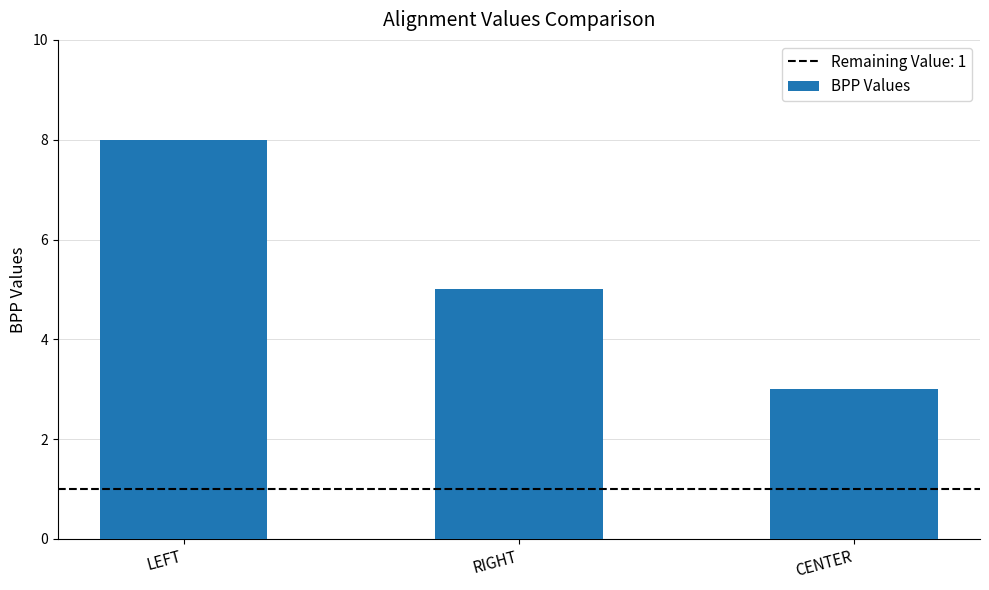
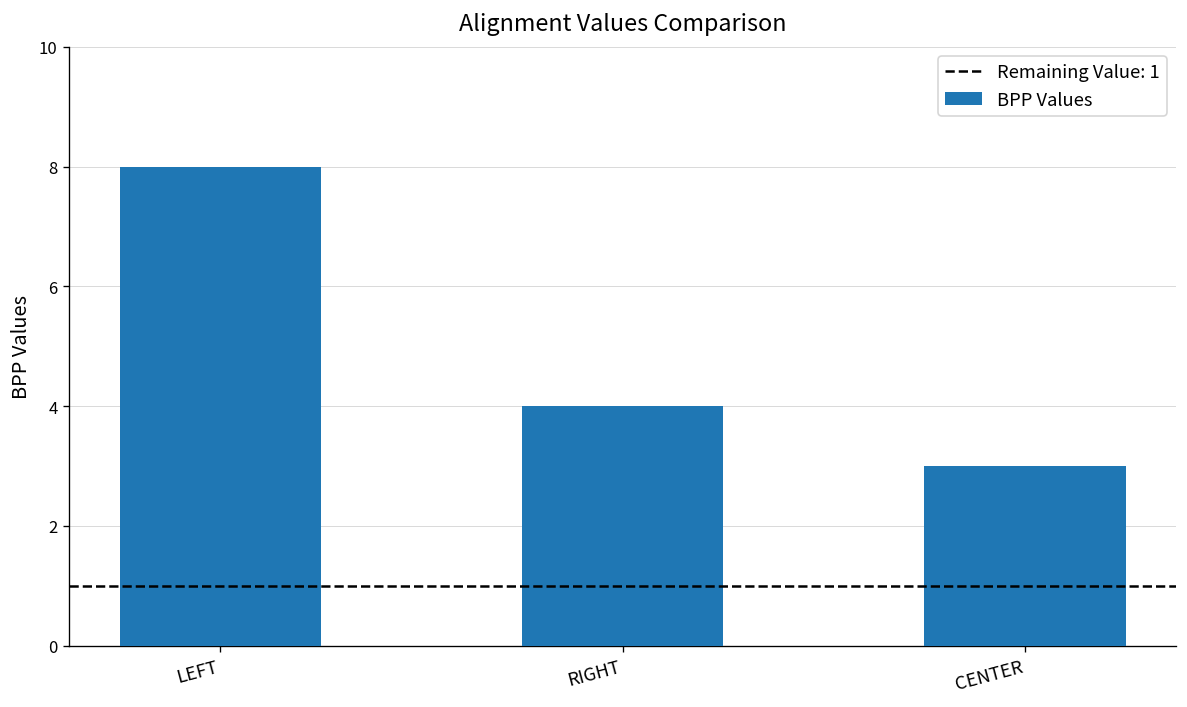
RIGHT: 5 -> 4
